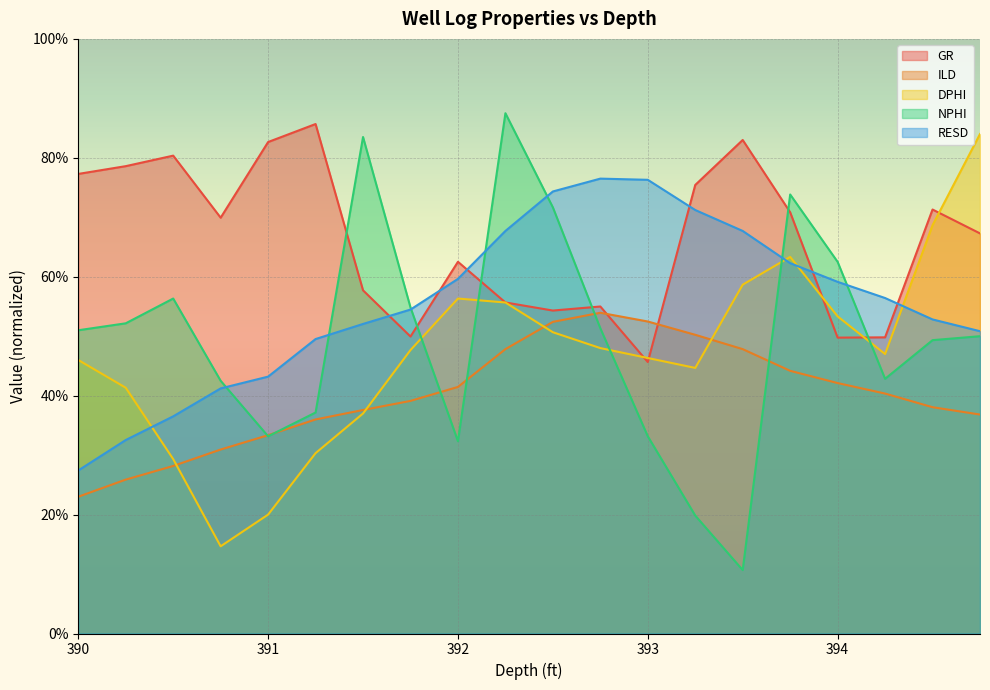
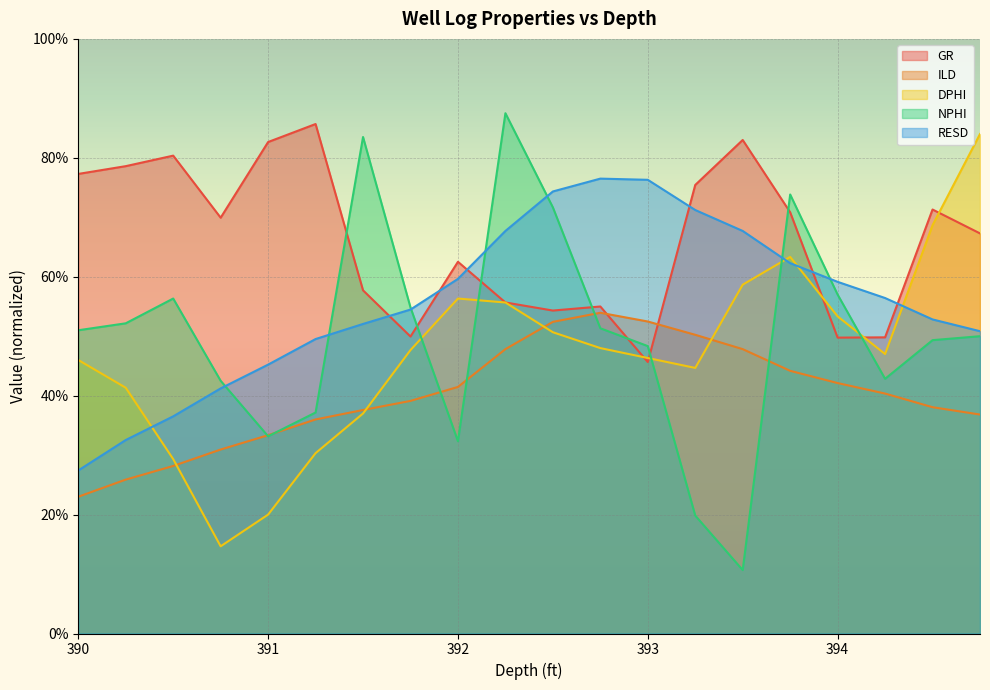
RESD, 391: 43% -> 45%
NPHI, 393: 33% -> 48%
NPHI, 394: 62% -> 57%
